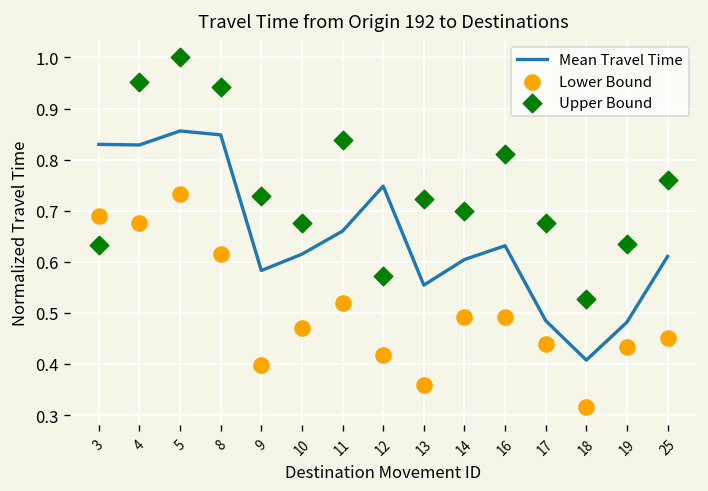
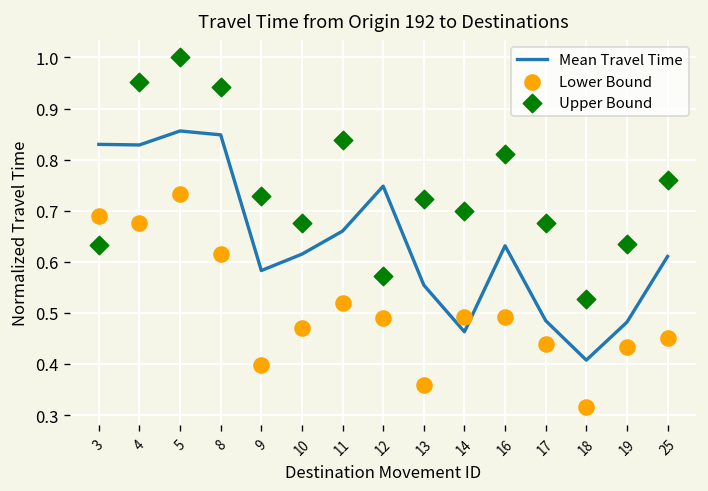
Lower Bound, 12: 0.42 -> 0.49
Mean Travel Time, 14: 0.60 -> 0.46
